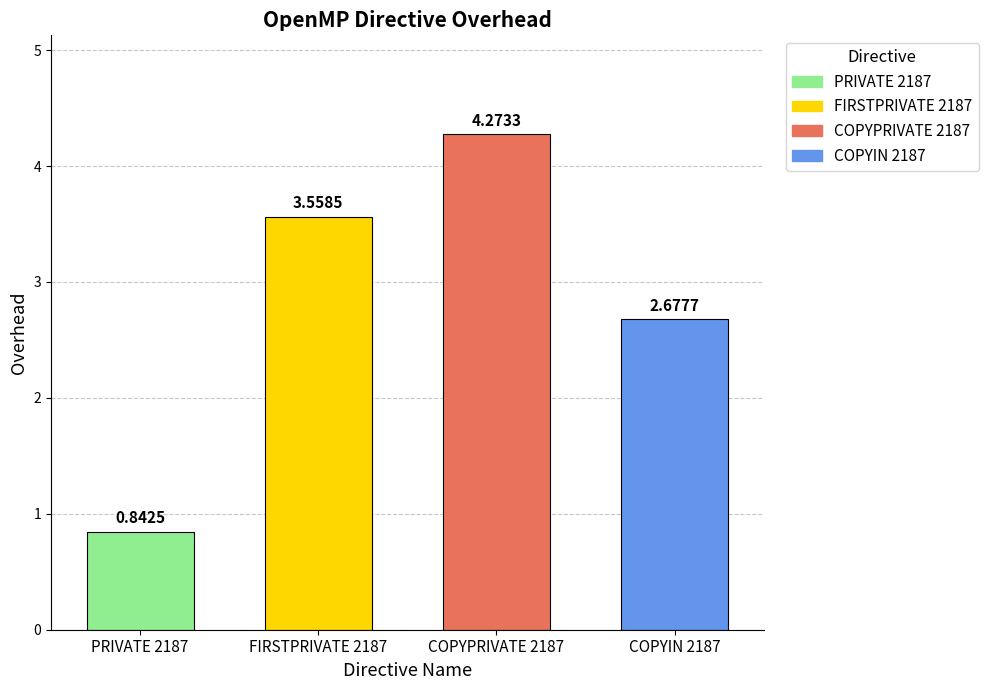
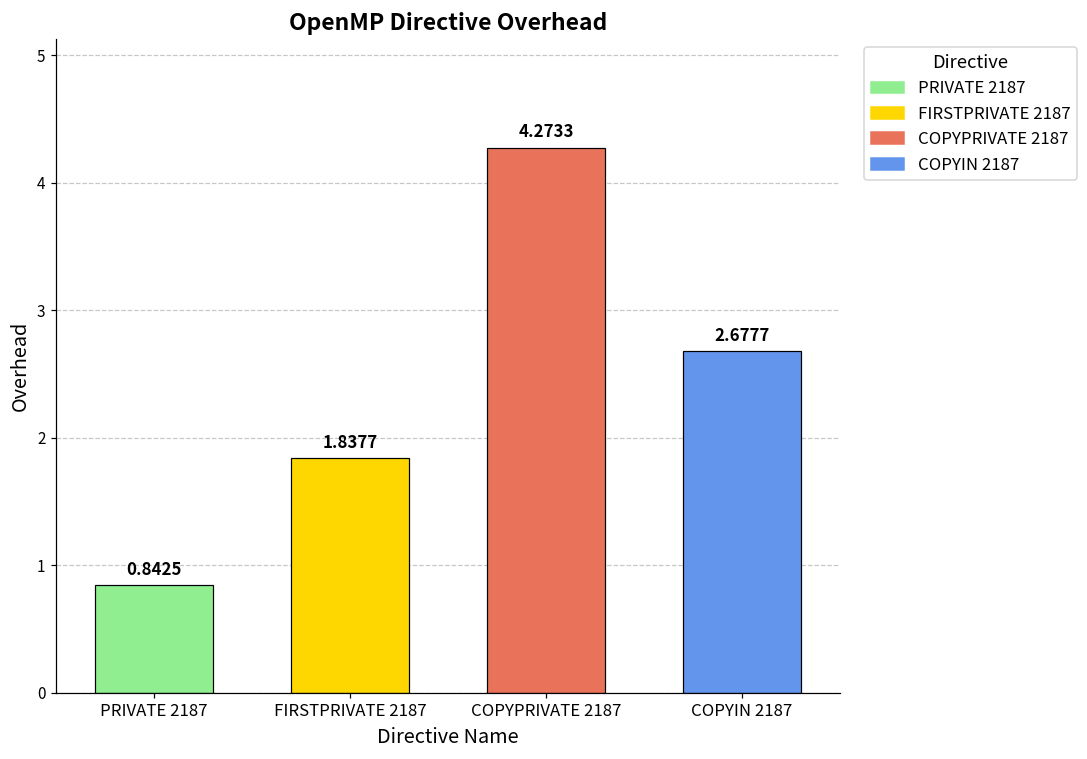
FIRSTPRIVATE 2187: 3.5585 -> 1.8377
